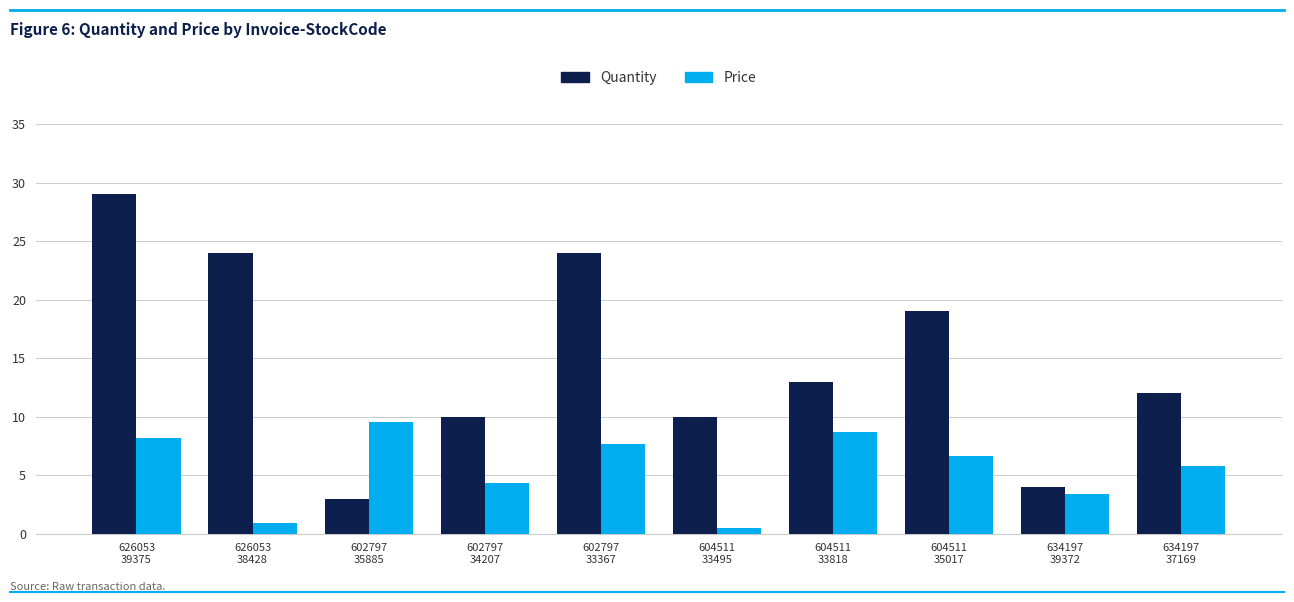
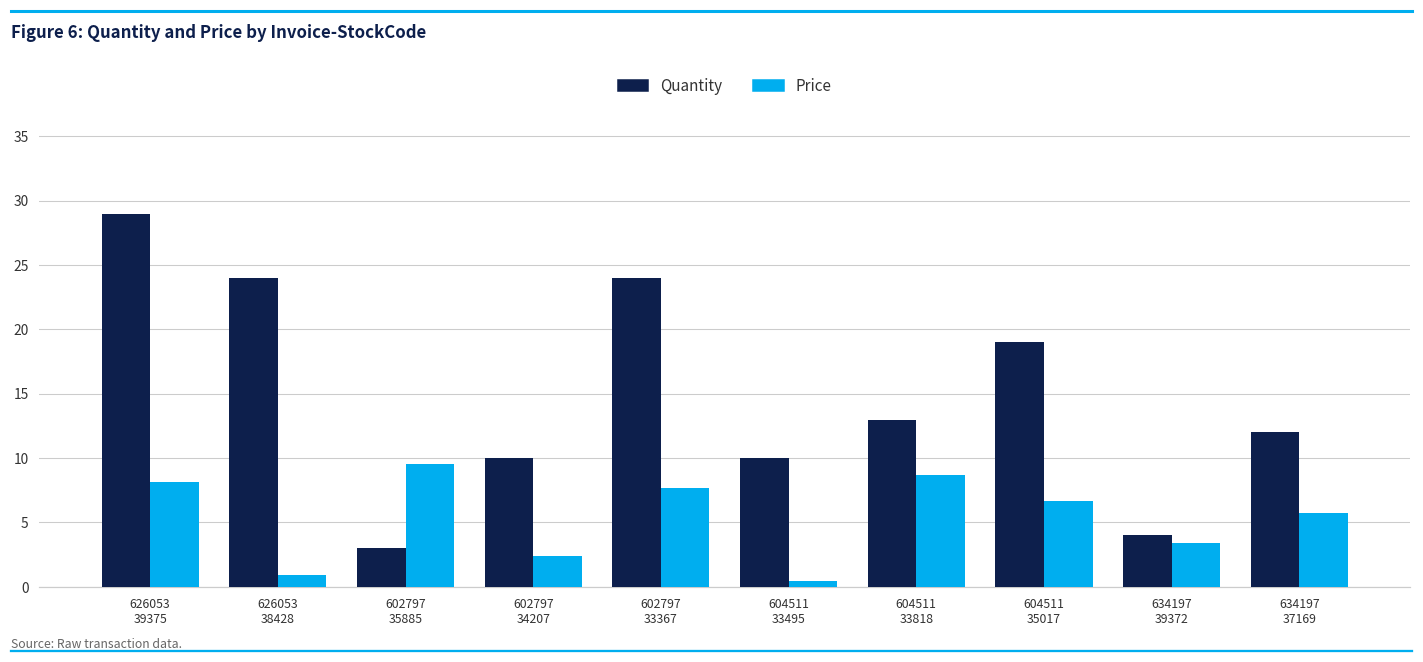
Price, 602797 34207: 4.3 -> 2.4
